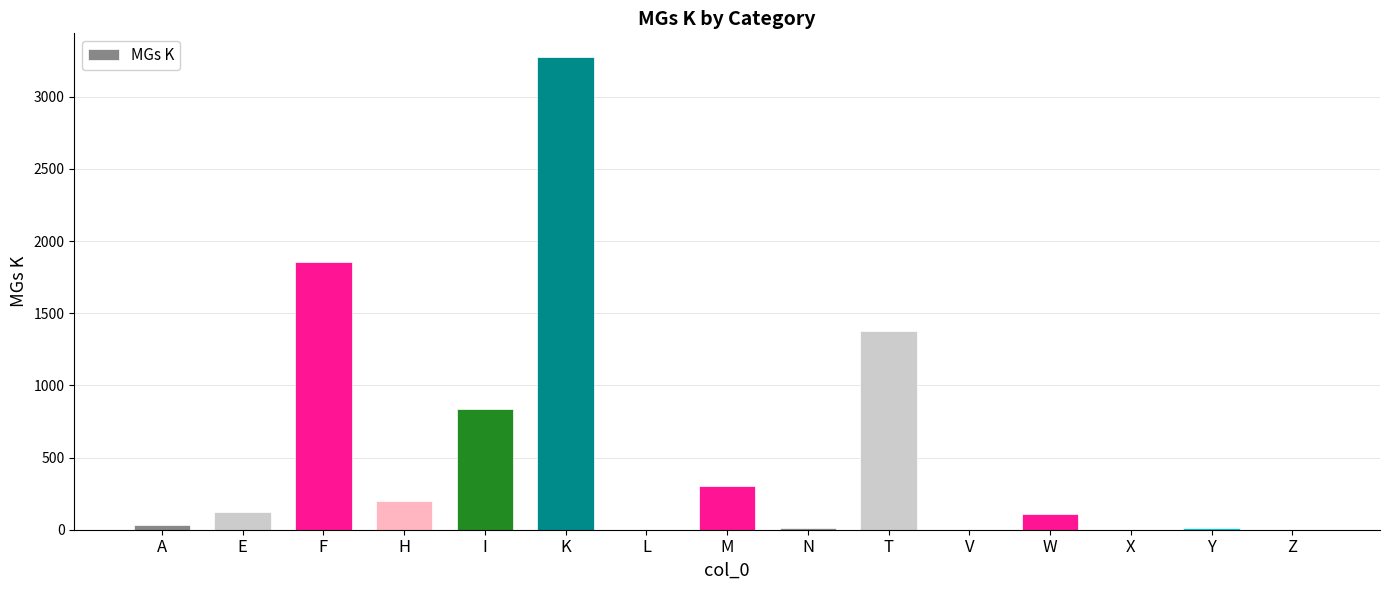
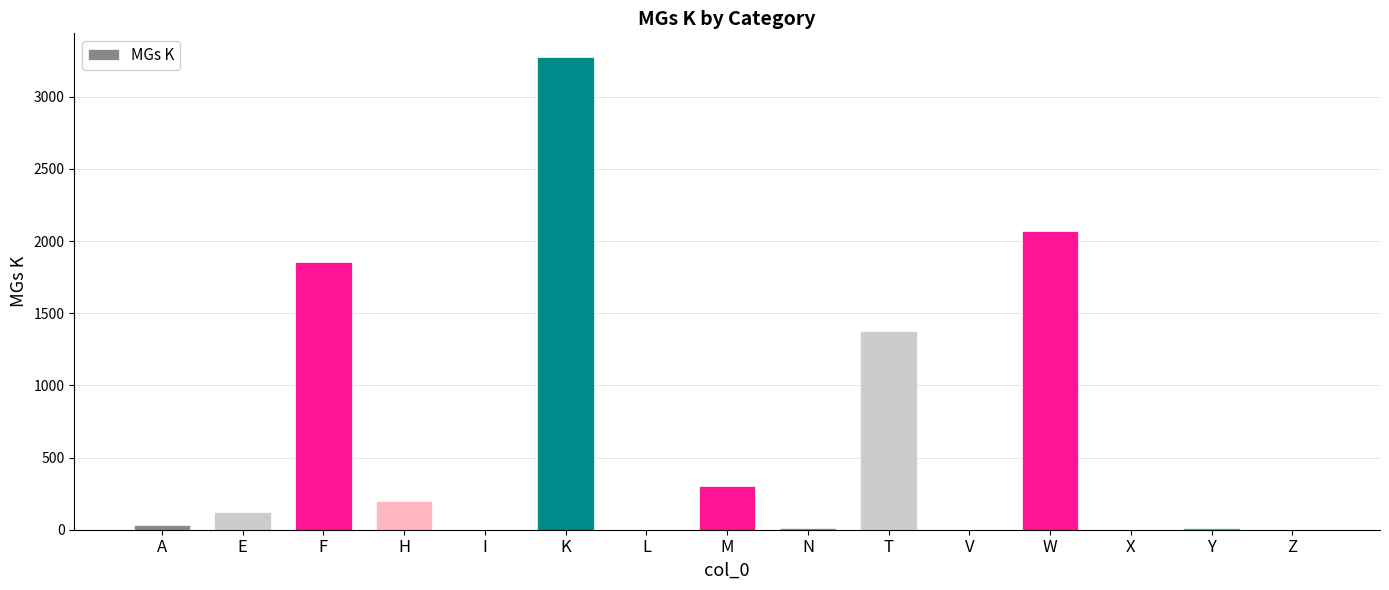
I: 840 -> 0
W: 110 -> 2070
